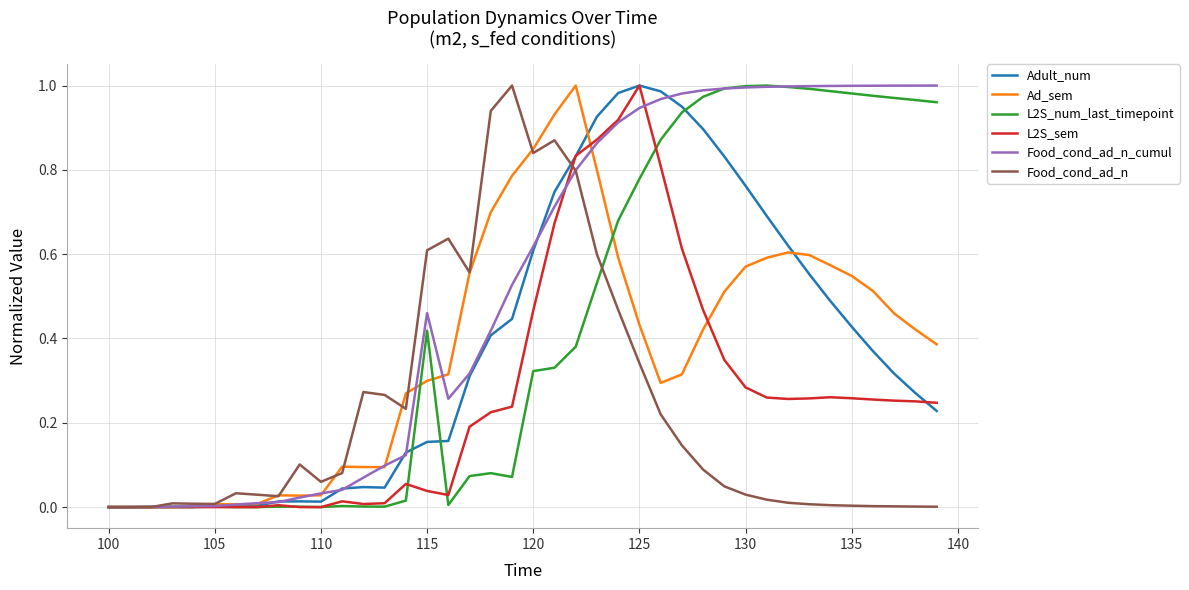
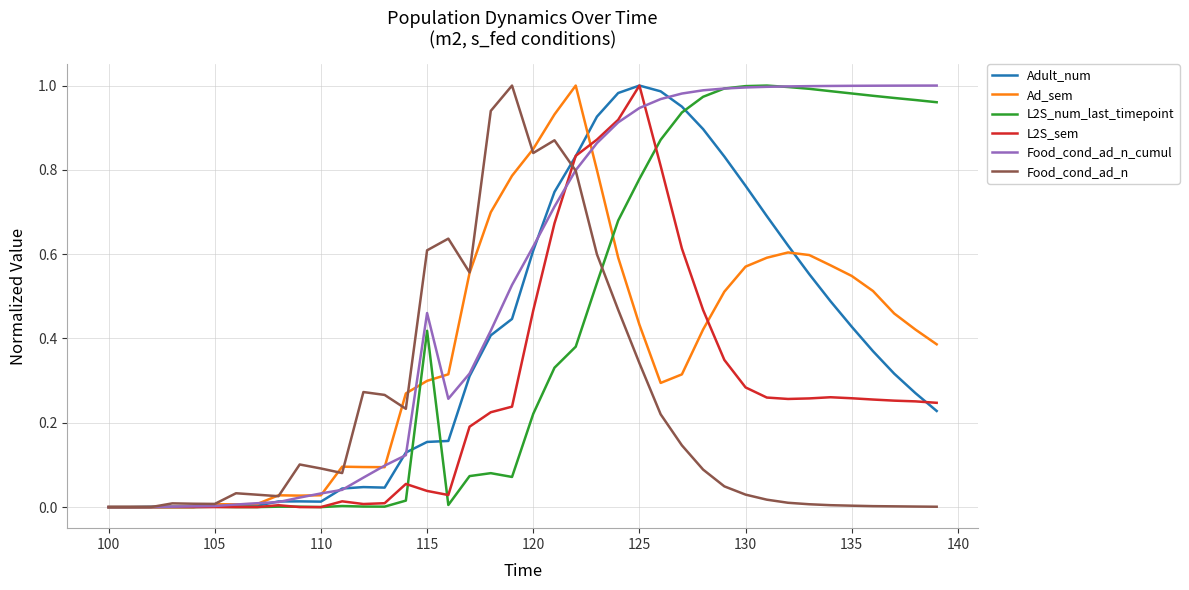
Food_cond_ad_n, 110: 0.06 -> 0.09
L2S_num_last_timepoint, 120: 0.32 -> 0.22
